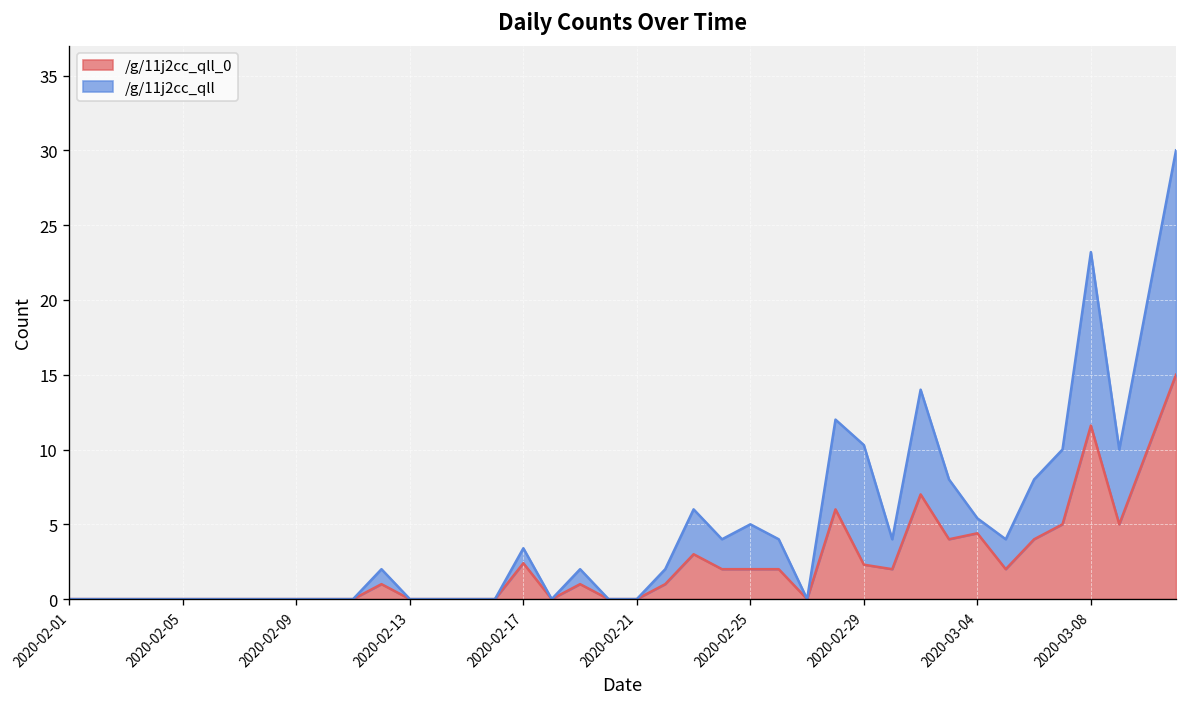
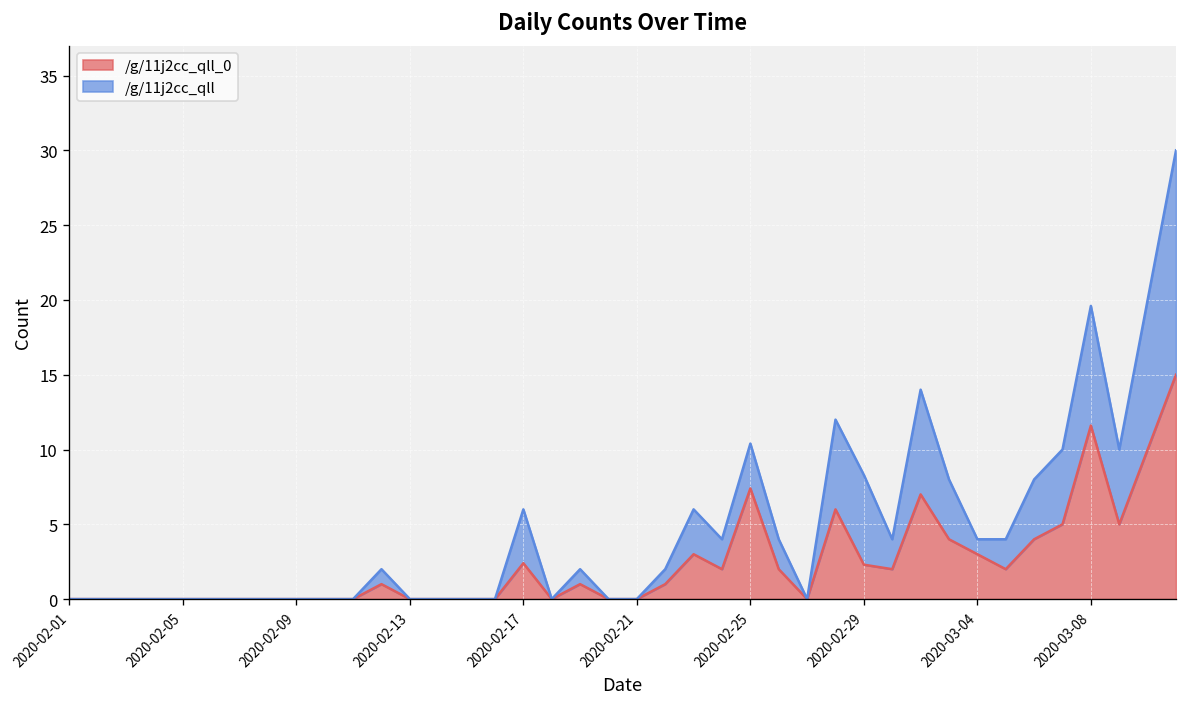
/g/11j2cc_qll, 2020-02-17: 1.0 -> 3.6
/g/11j2cc_qll_0, 2020-02-25: 2.0 -> 7.4
/g/11j2cc_qll, 2020-02-29: 8 -> 6
/g/11j2cc_qll_0, 2020-03-04: 4.4 -> 3.0
/g/11j2cc_qll, 2020-03-08: 11.6 -> 8.0
